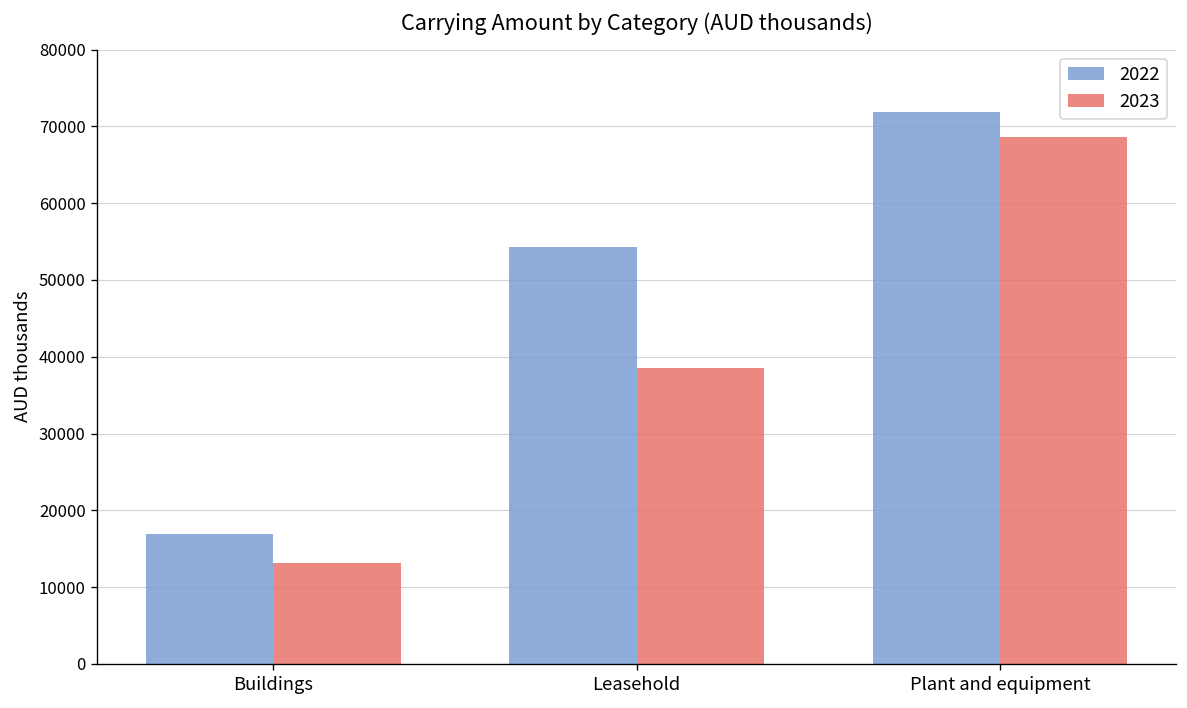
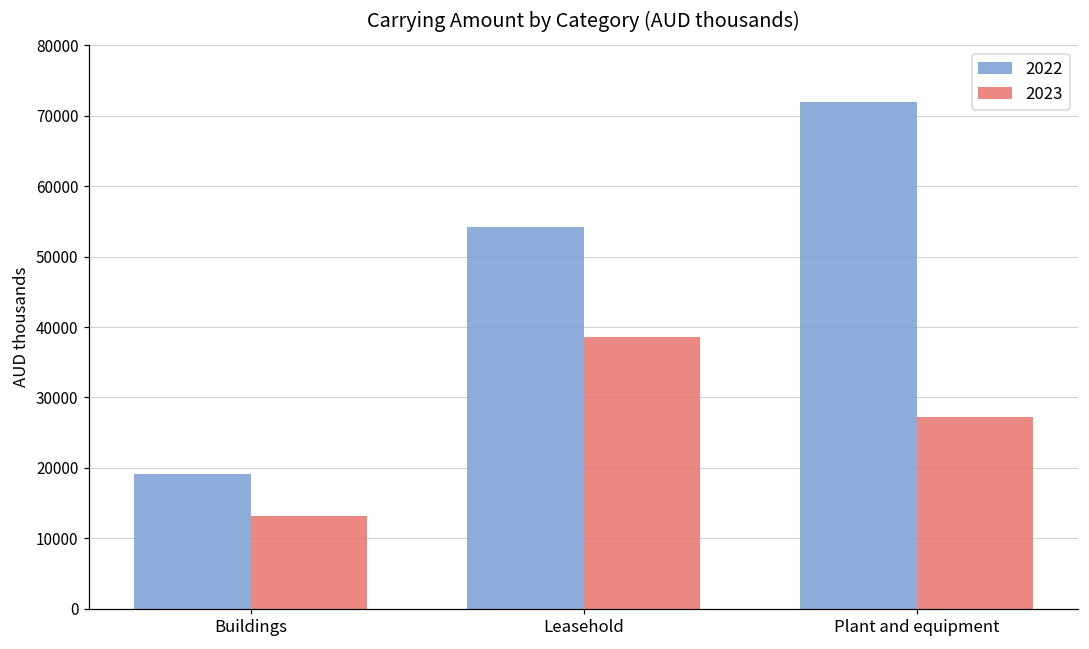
2022, Buildings: 17000 -> 19000
2023, Plant and equipment: 69000 -> 27000
